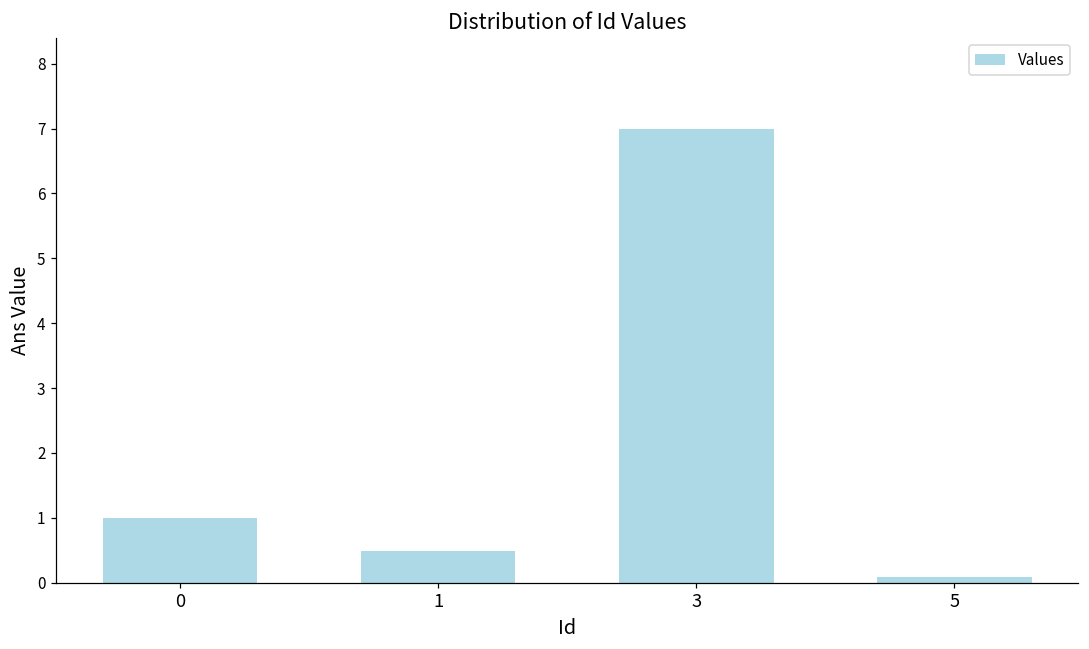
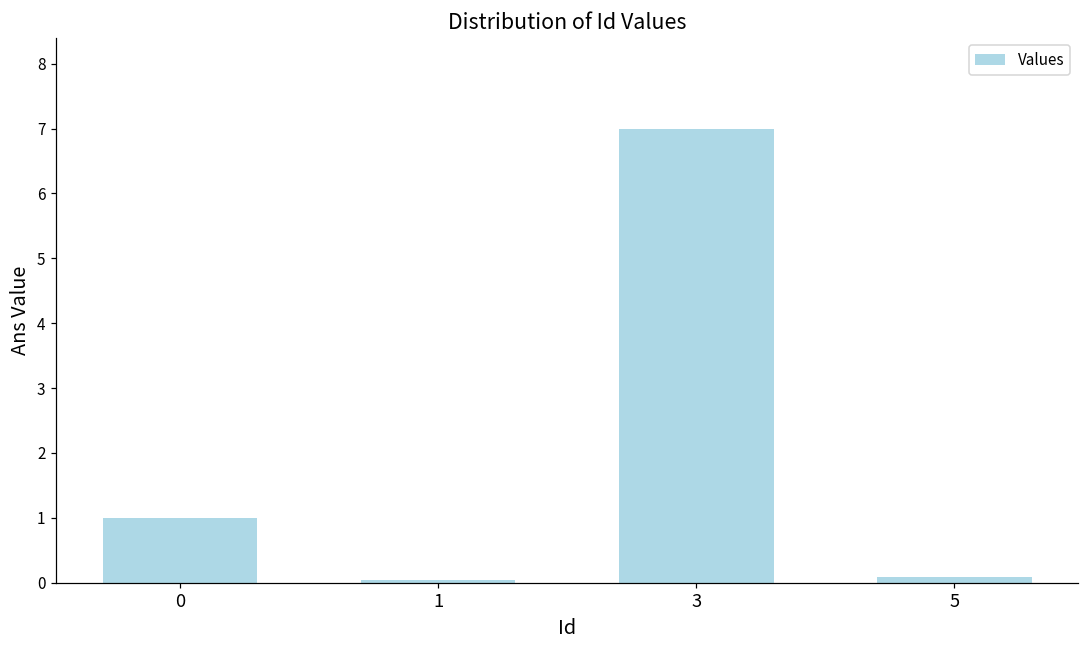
1: 0.5 -> 0.0
